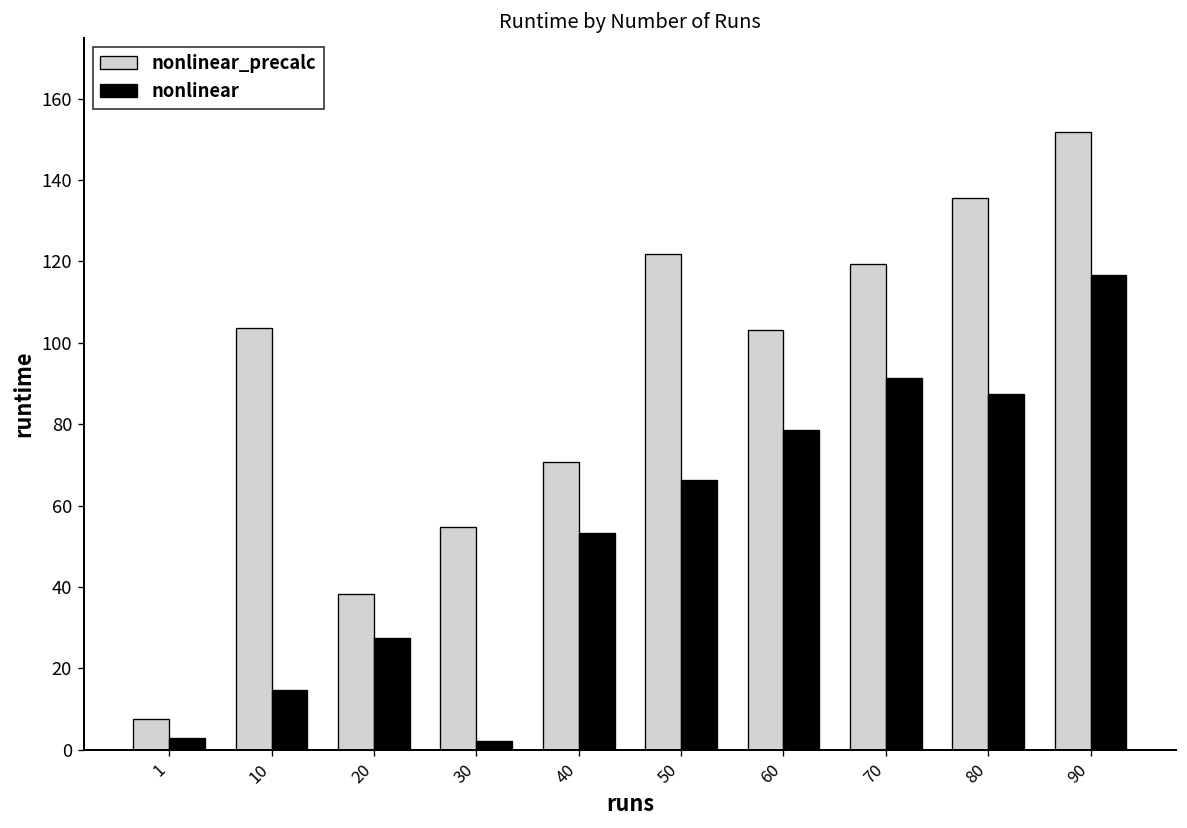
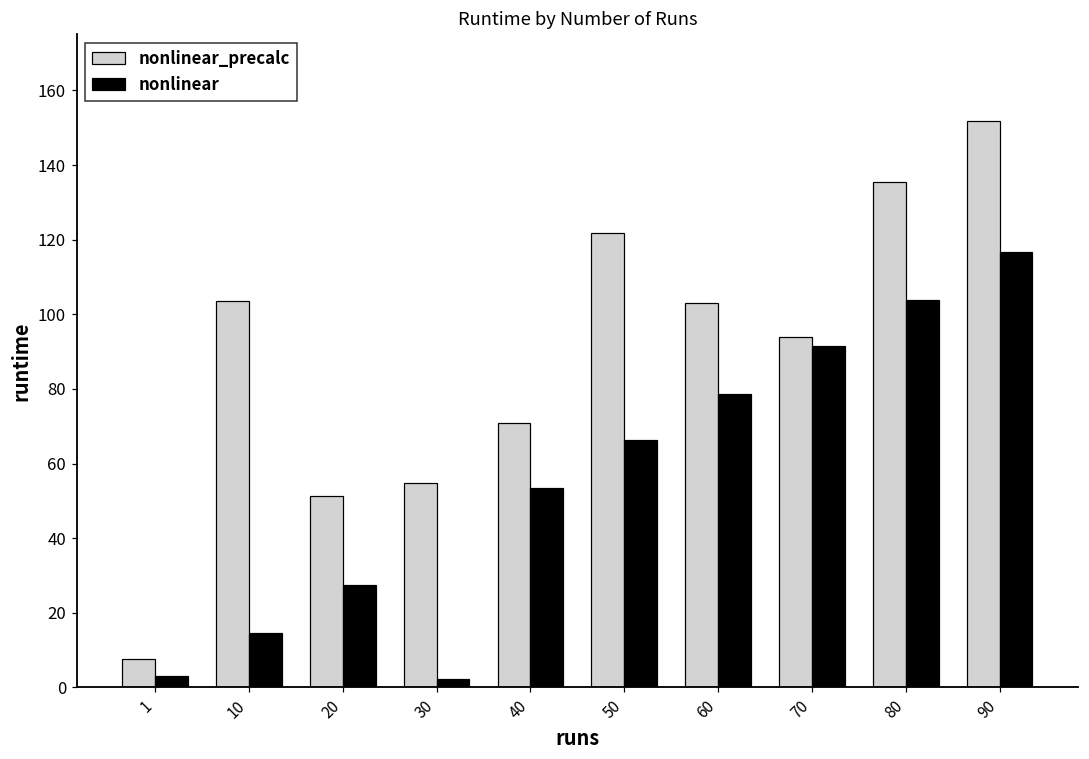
nonlinear_precalc, 20: 38 -> 51
nonlinear_precalc, 70: 119 -> 94
nonlinear, 80: 88 -> 104
